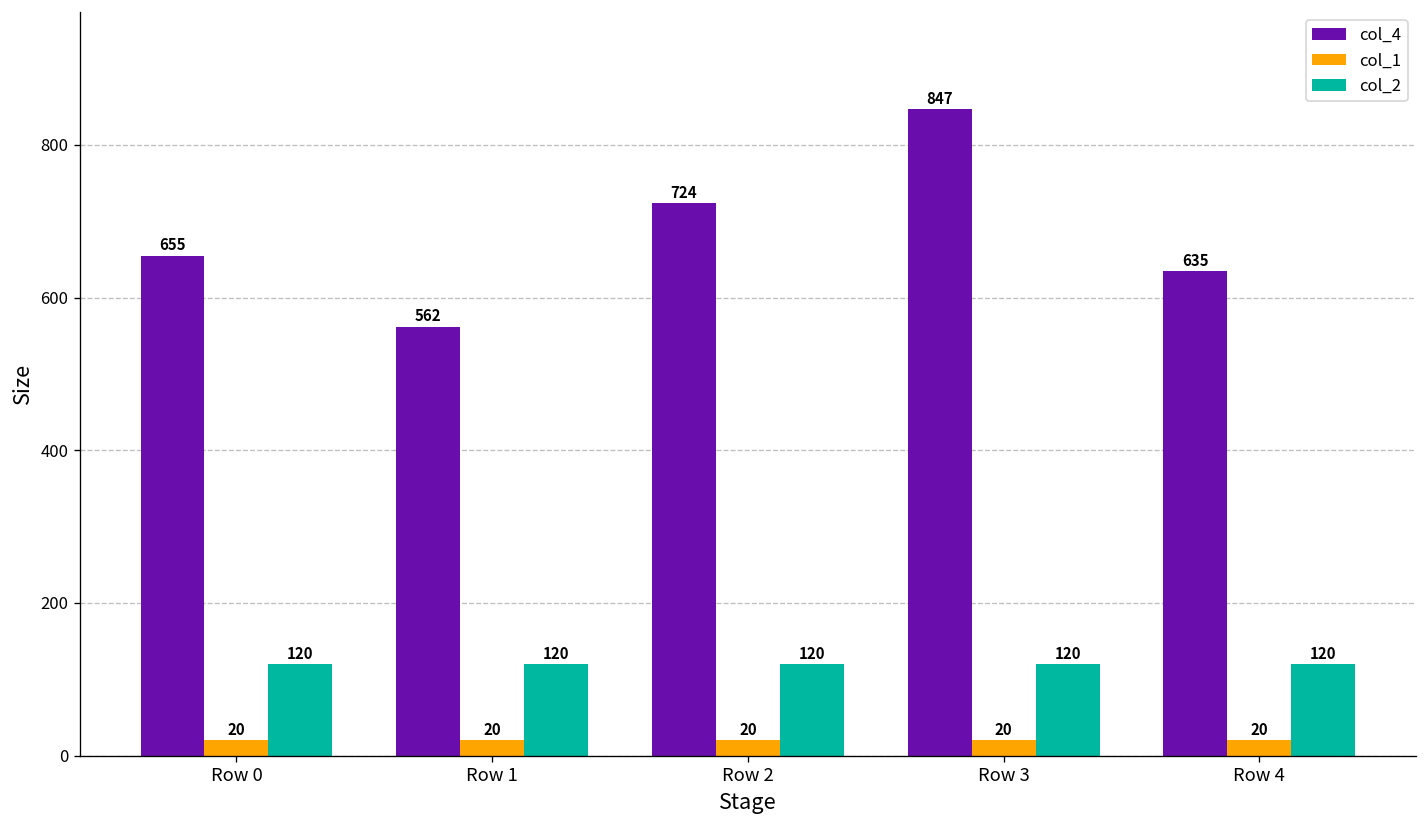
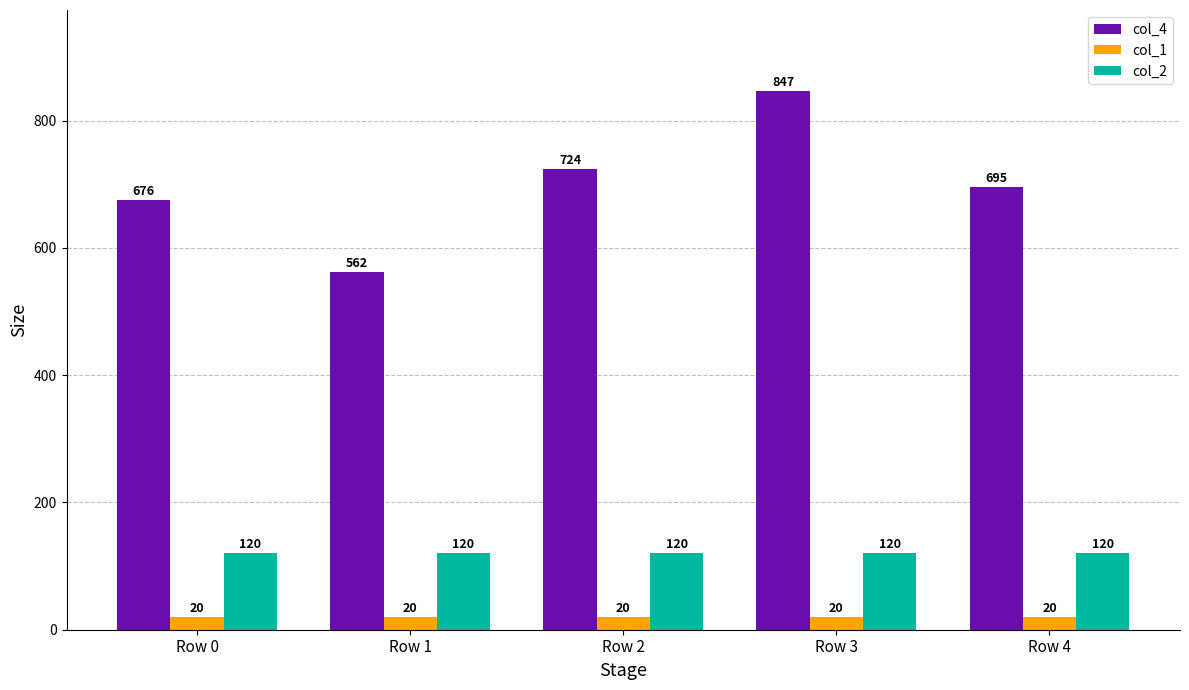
col_4, Row 0: 655 -> 676
col_4, Row 4: 635 -> 695
